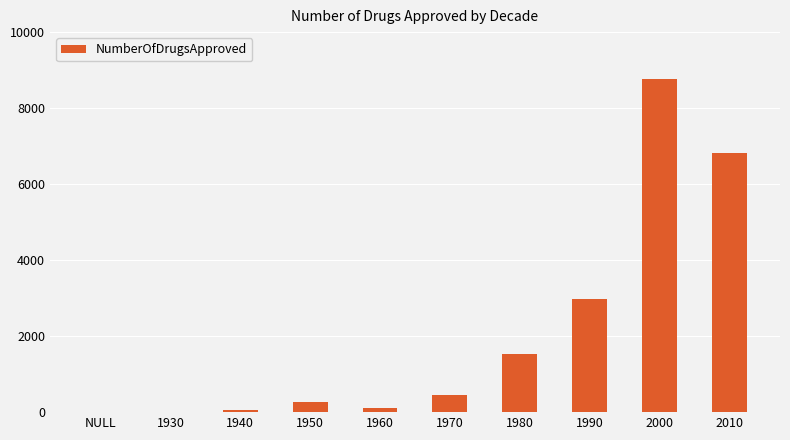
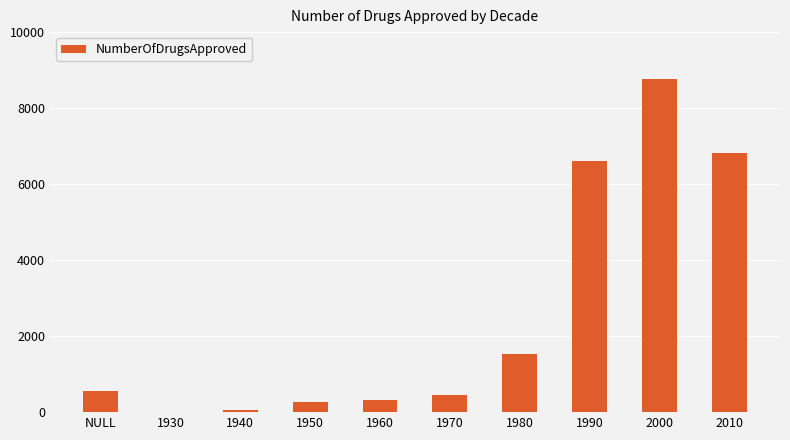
NULL: 0 -> 600
1960: 100 -> 300
1990: 3000 -> 6600
